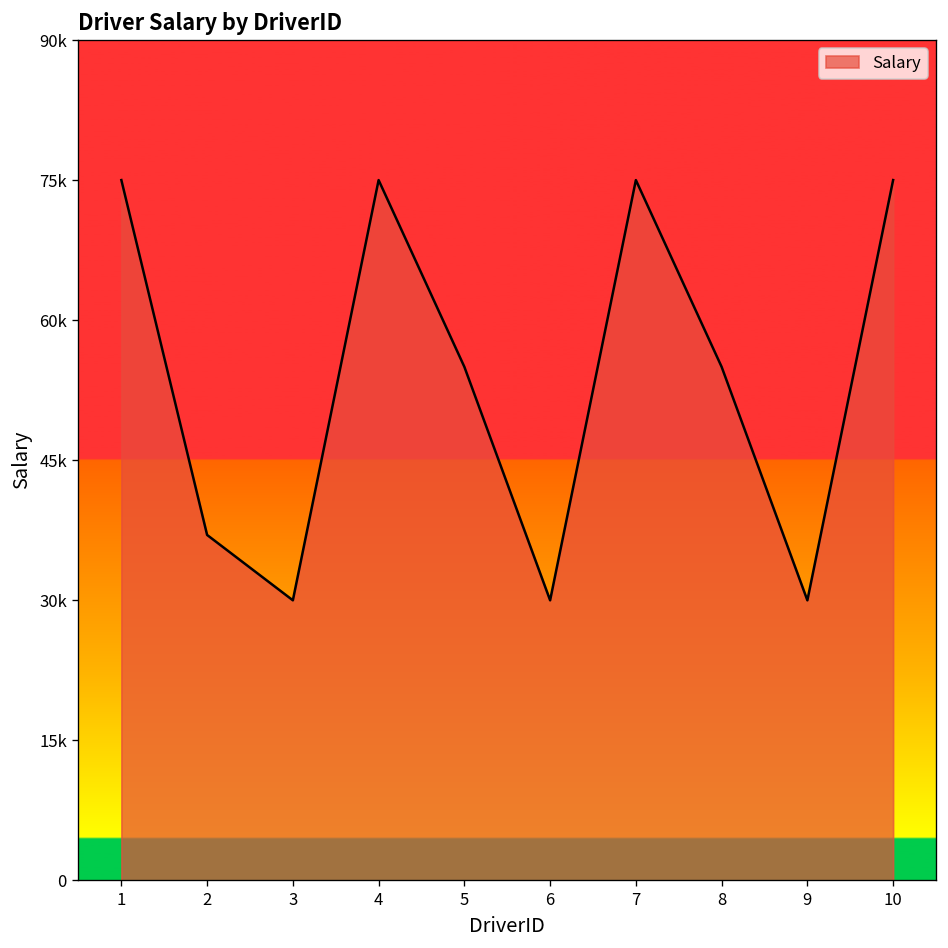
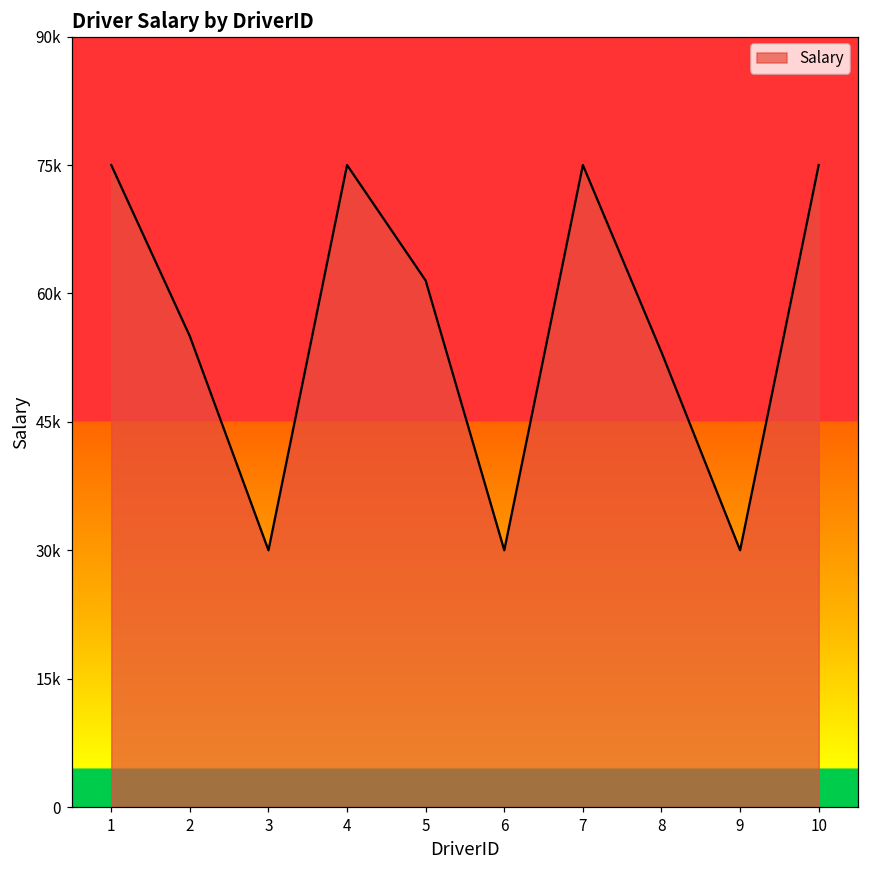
2: 37000 -> 55000
5: 55000 -> 62000
8: 55000 -> 53000
